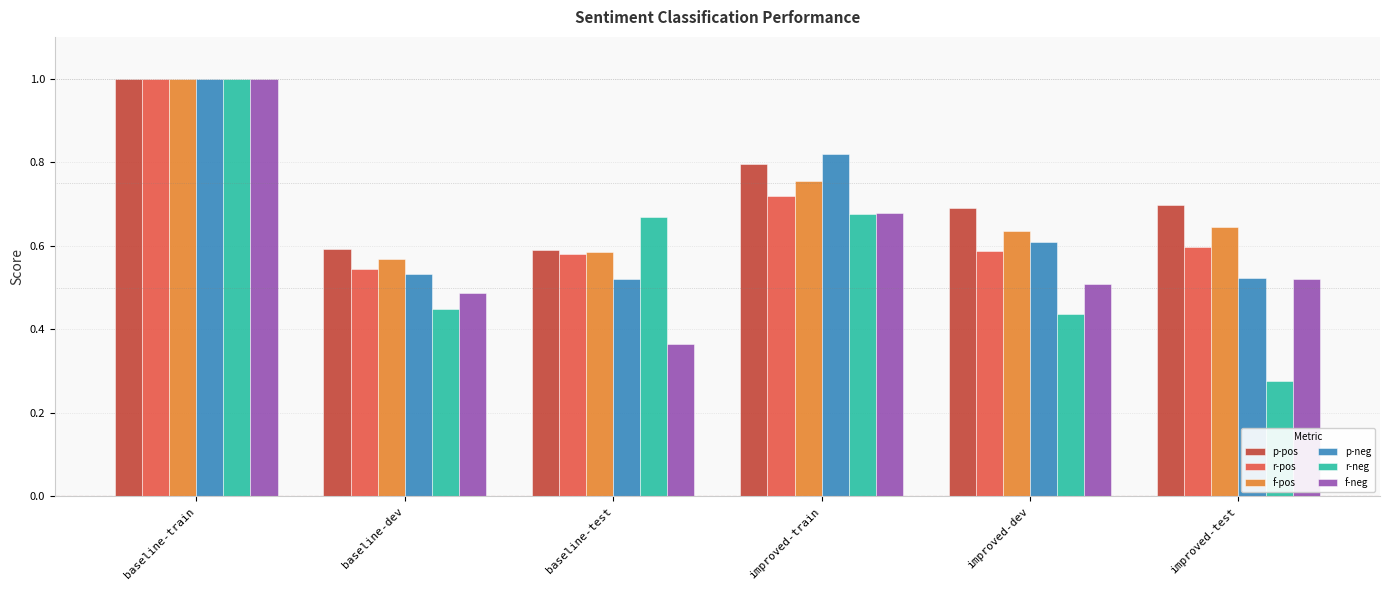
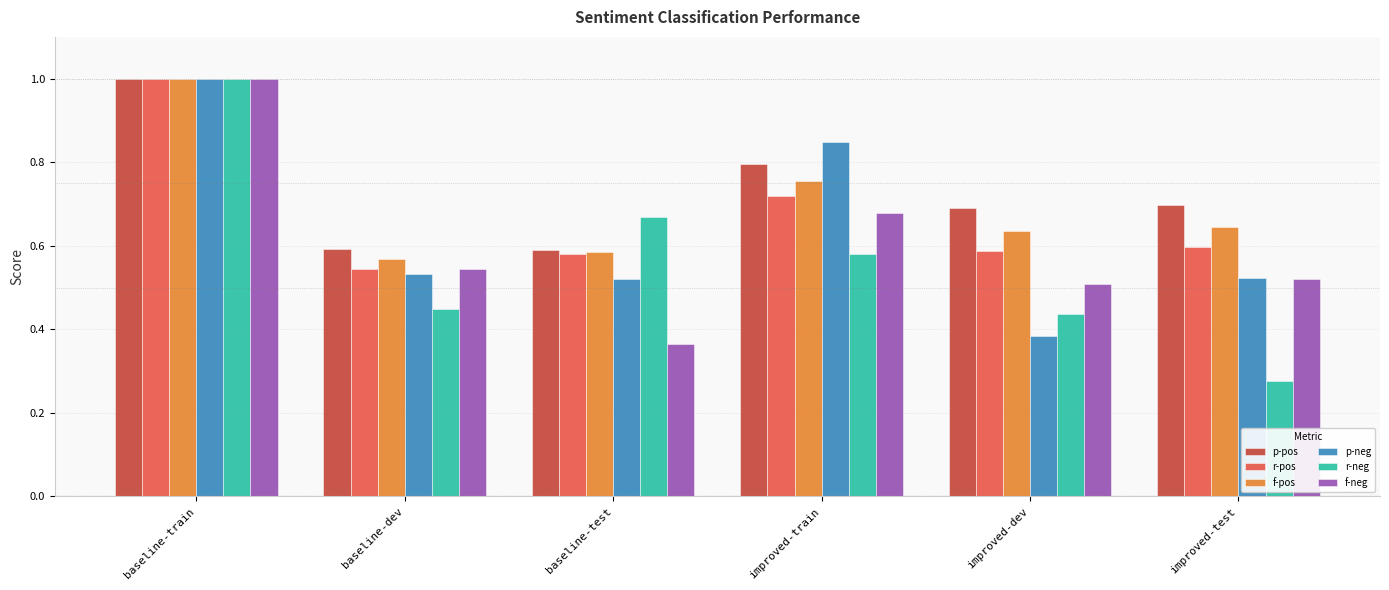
f-neg, baseline-dev: 0.49 -> 0.54
p-neg, improved-train: 0.82 -> 0.85
r-neg, improved-train: 0.68 -> 0.58
p-neg, improved-dev: 0.61 -> 0.38
